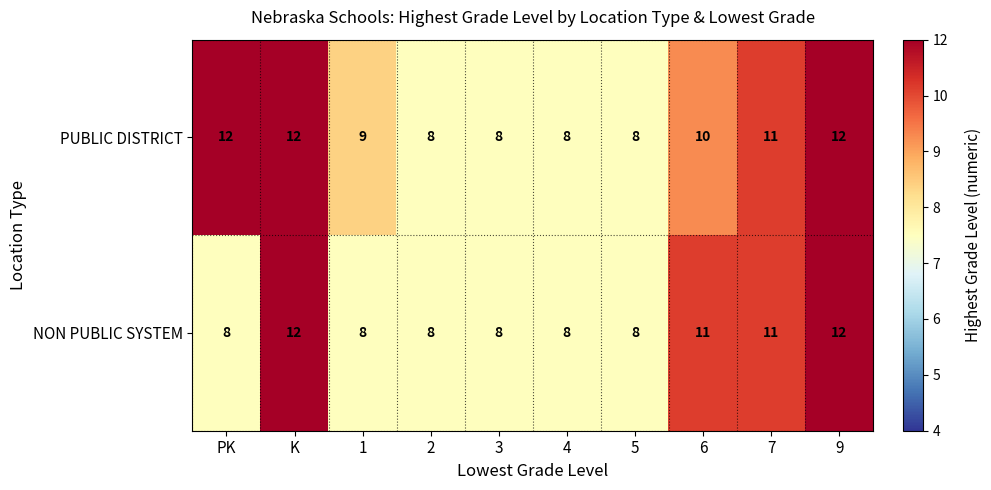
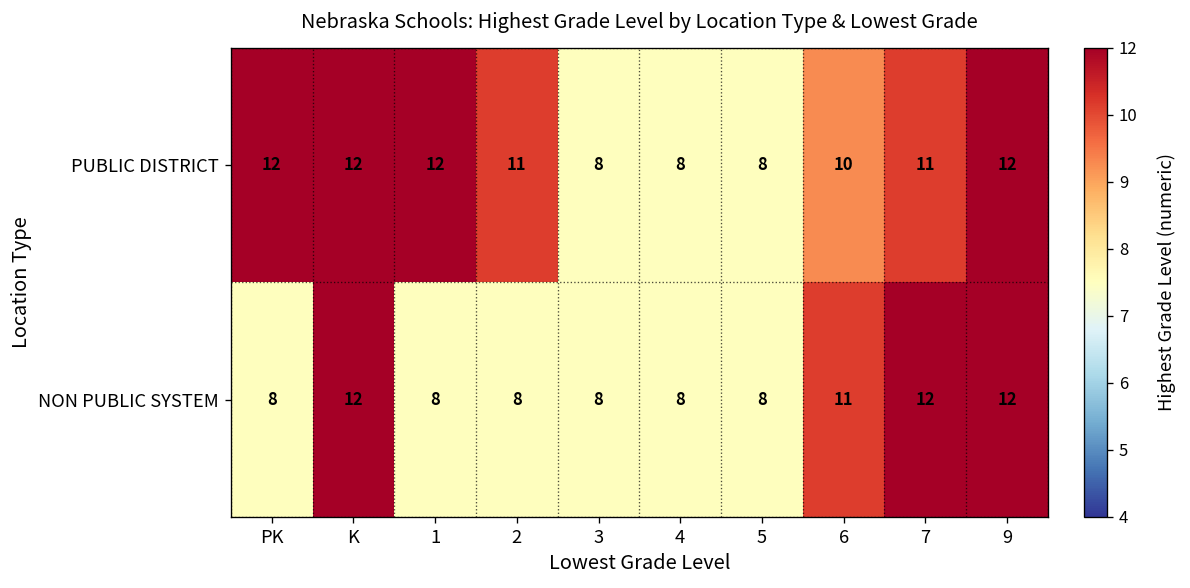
PUBLIC DISTRICT, 1: 9 -> 12
PUBLIC DISTRICT, 2: 8 -> 11
NON PUBLIC SYSTEM, 7: 11 -> 12
